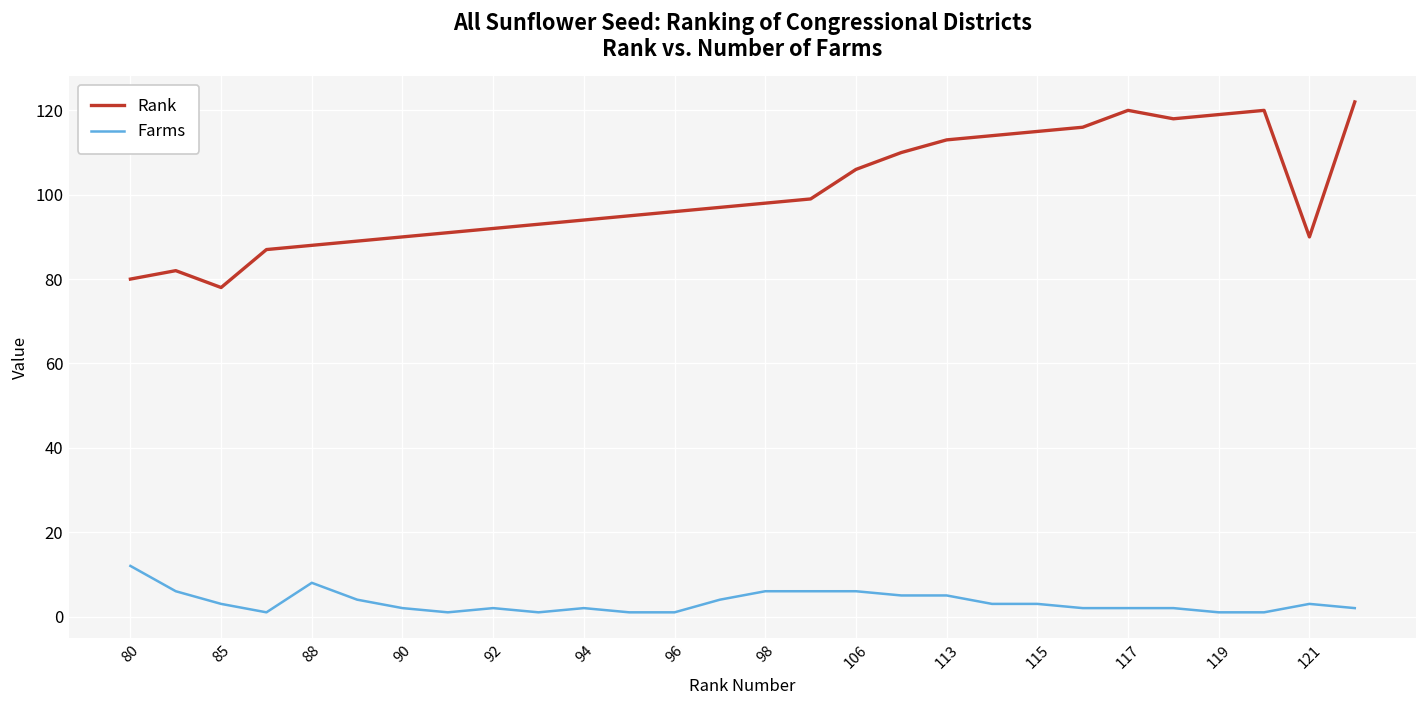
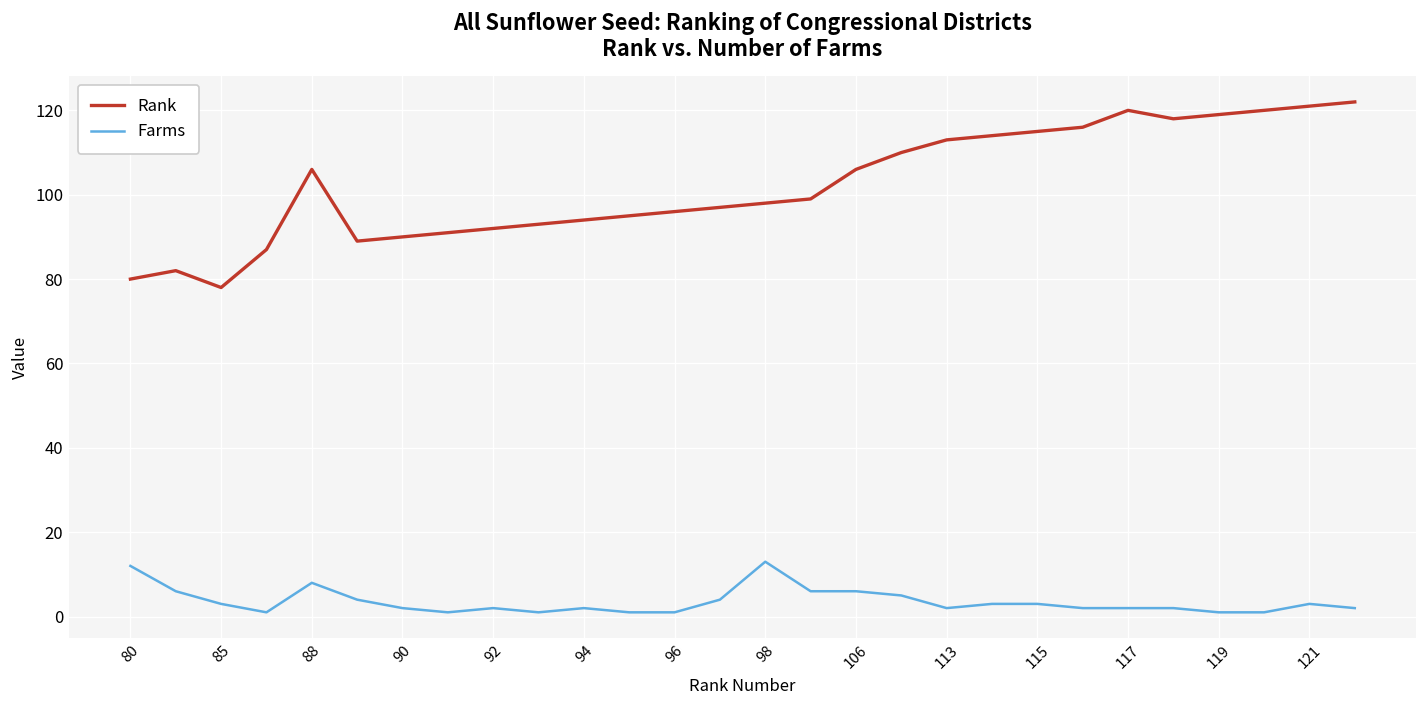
Rank, 88: 88 -> 106
Farms, 98: 6 -> 13
Farms, 113: 5 -> 2
Rank, 121: 90 -> 121
